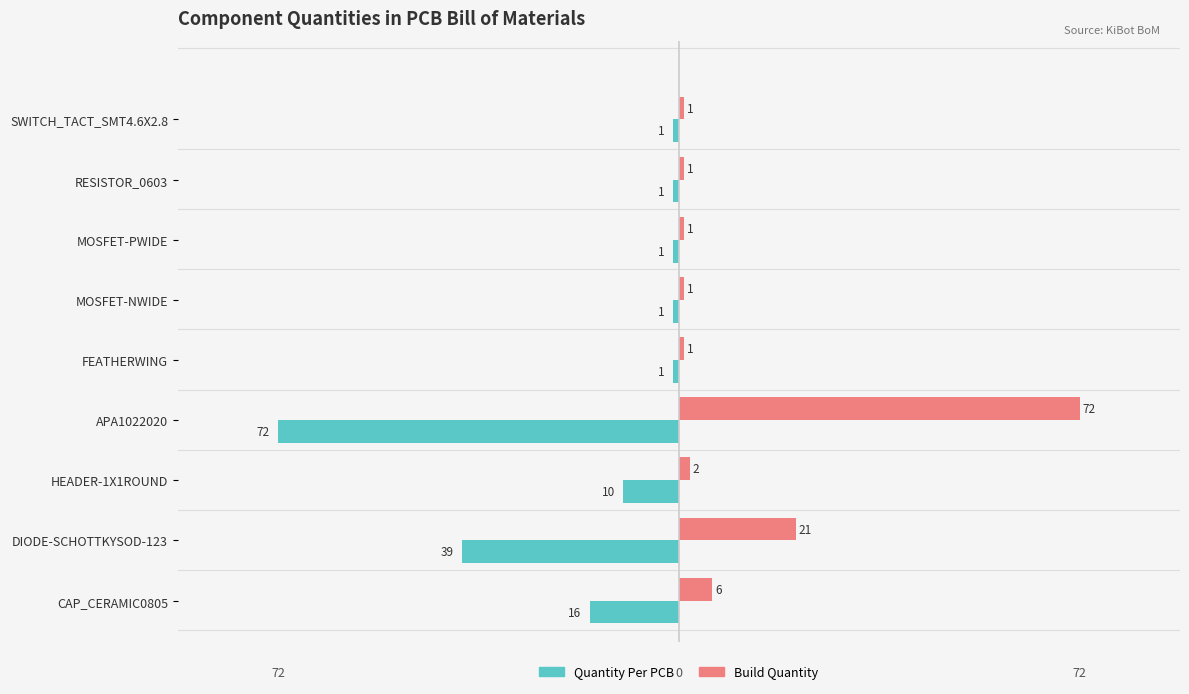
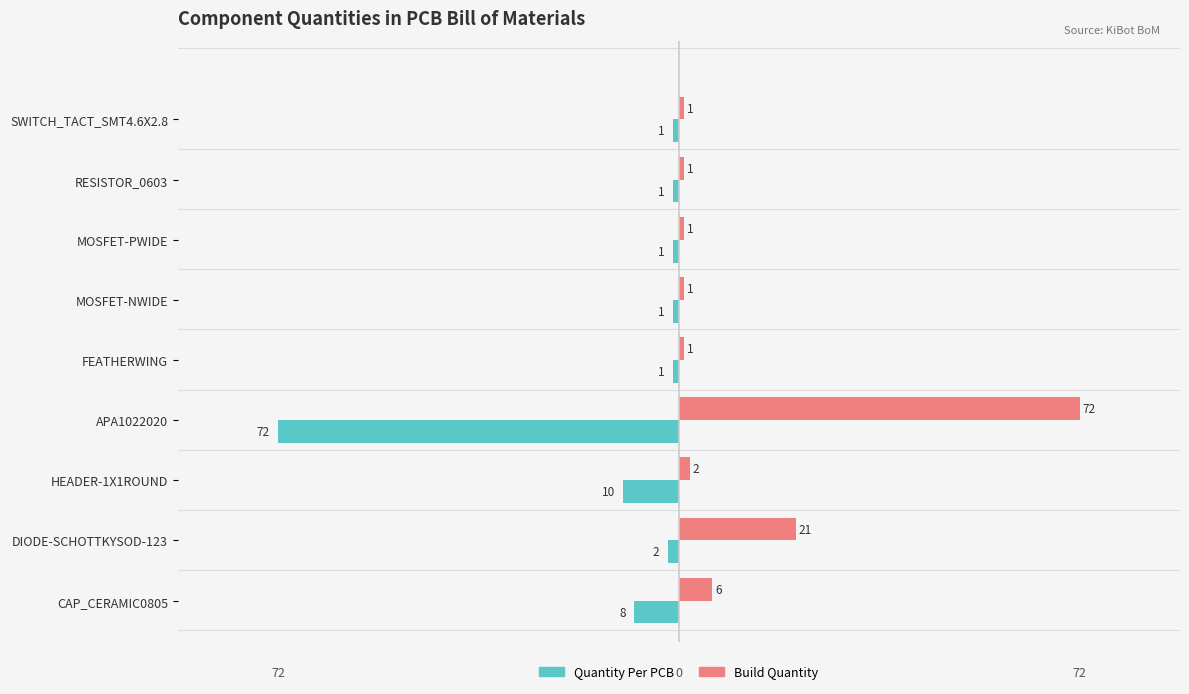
Quantity Per PCB, DIODE-SCHOTTKYSOD-123: 39 -> 2
Quantity Per PCB, CAP_CERAMIC0805: 16 -> 8
